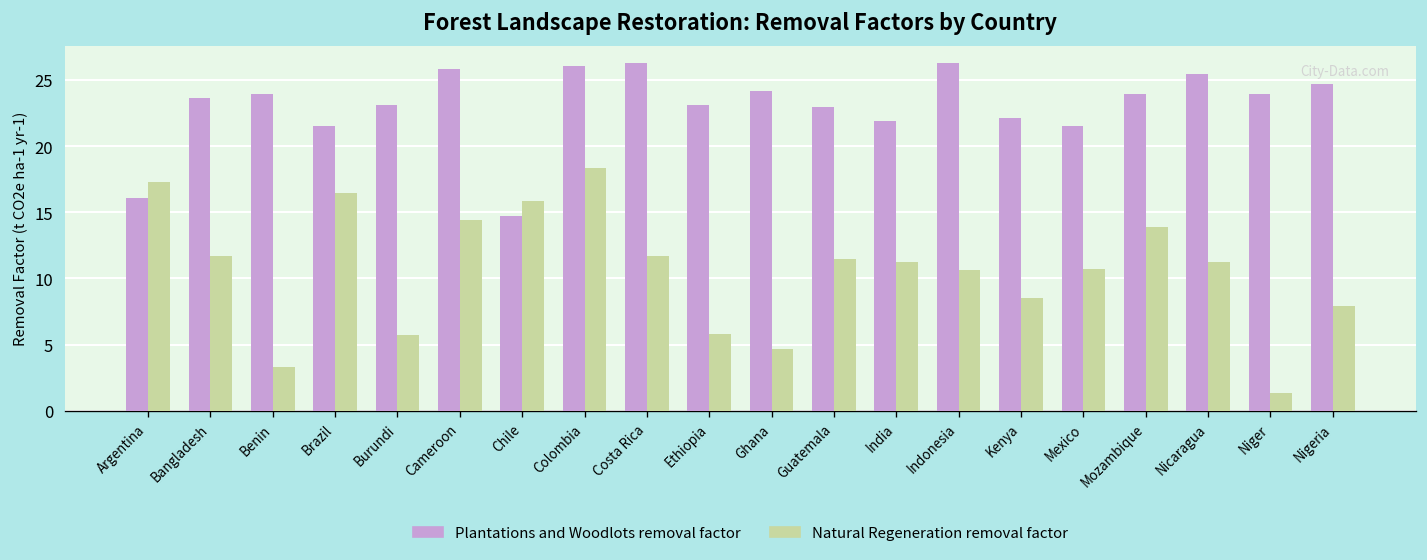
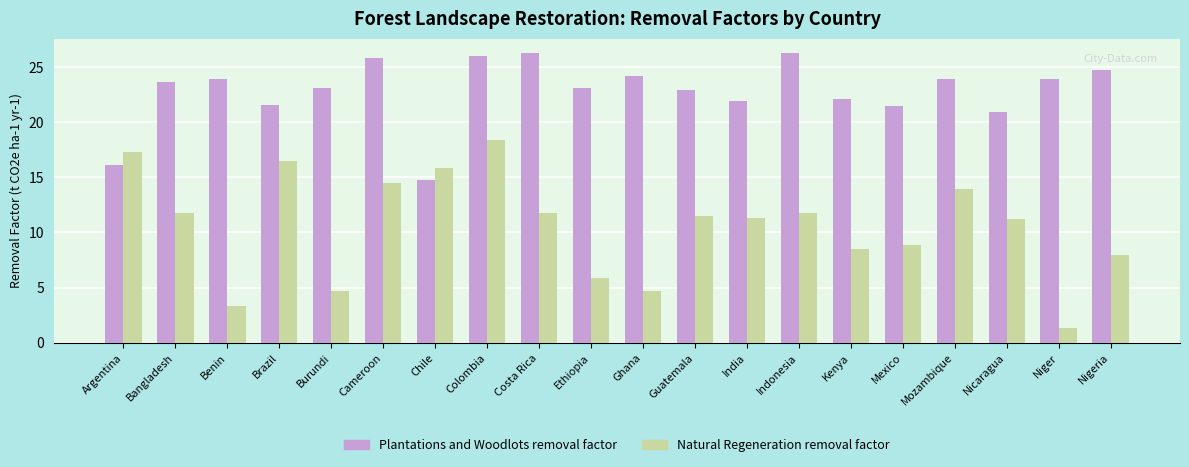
Natural Regeneration removal factor, Burundi: 5.8 -> 4.7
Natural Regeneration removal factor, Indonesia: 10.7 -> 11.7
Natural Regeneration removal factor, Mexico: 10.7 -> 8.8
Plantations and Woodlots removal factor, Nicaragua: 25.5 -> 20.9
